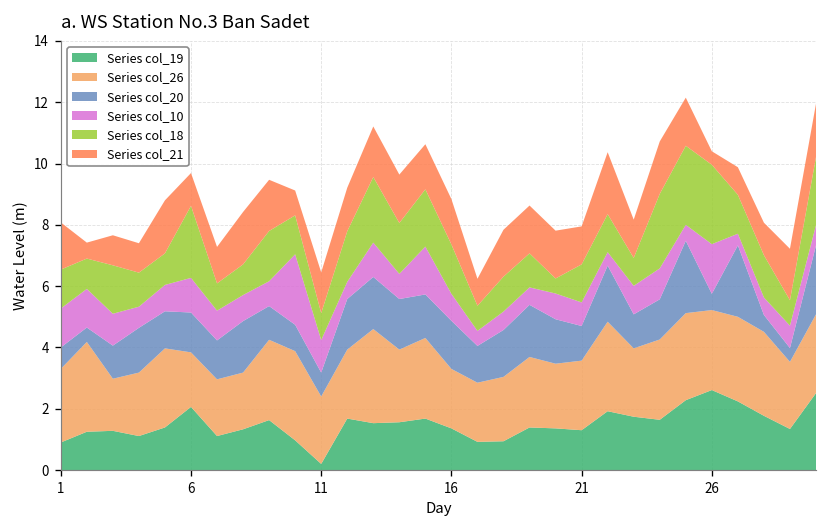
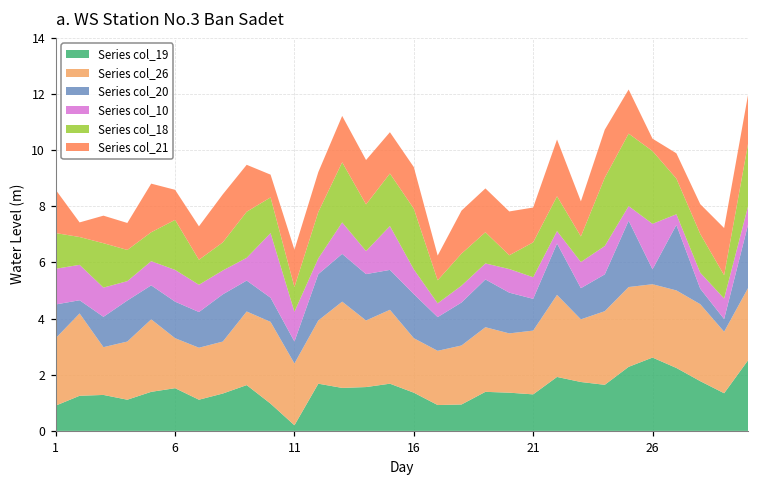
Series col_20, 1: 0.7 -> 1.2
Series col_19, 6: 2.1 -> 1.5
Series col_18, 6: 2.3 -> 1.8
Series col_18, 16: 1.6 -> 2.2
